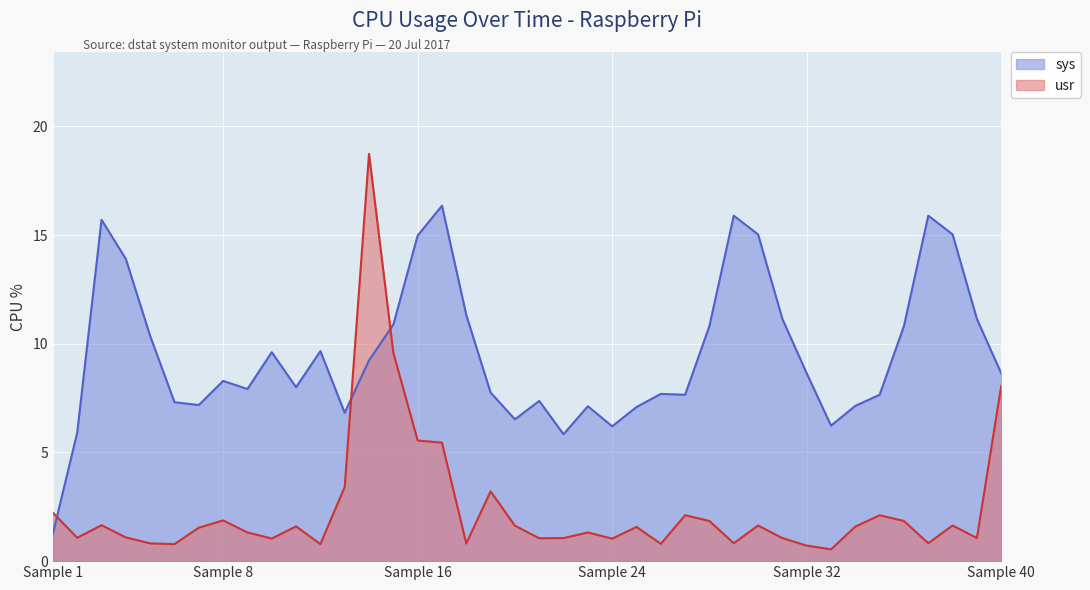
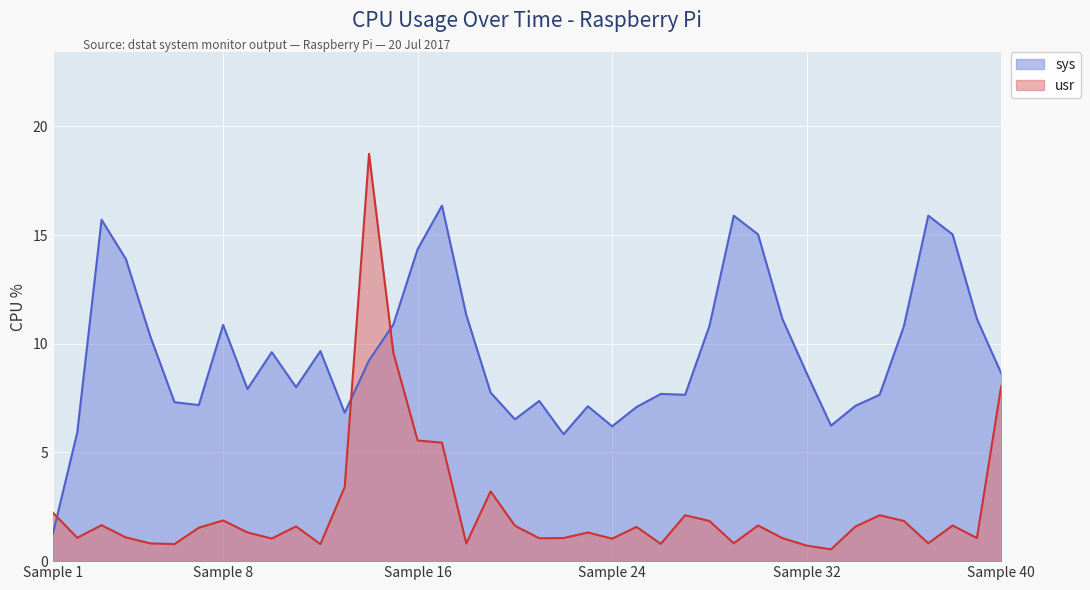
sys, Sample 8: 8.3 -> 10.9
sys, Sample 16: 15.0 -> 14.3
